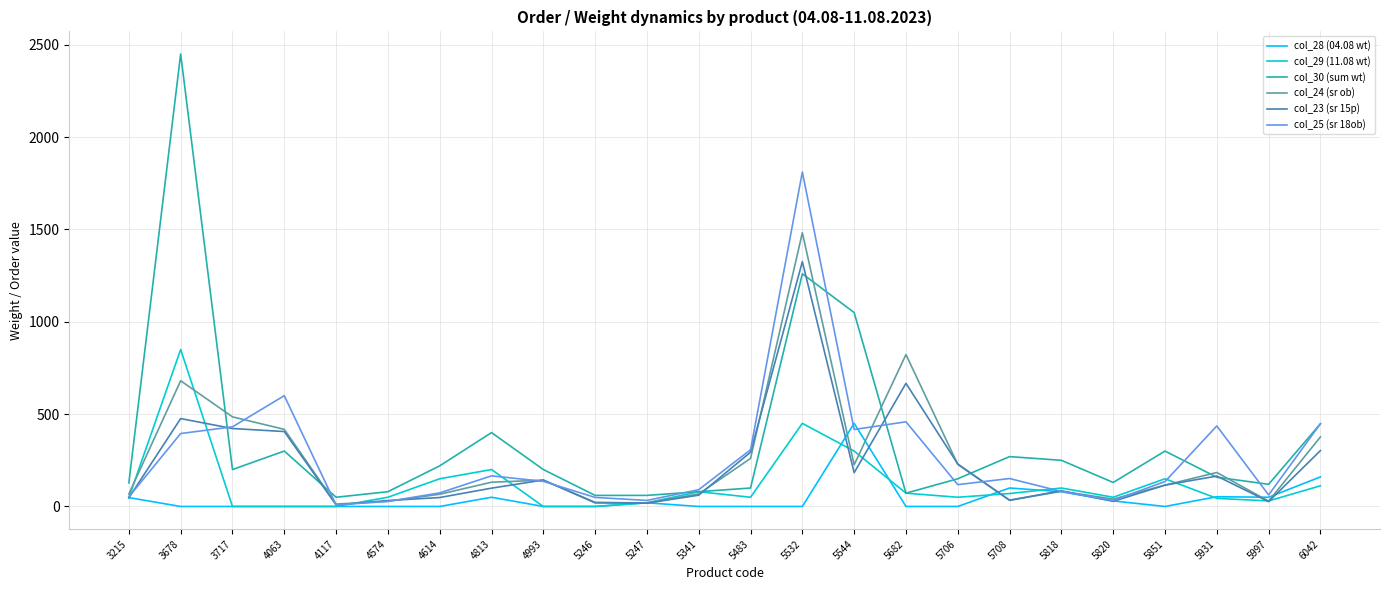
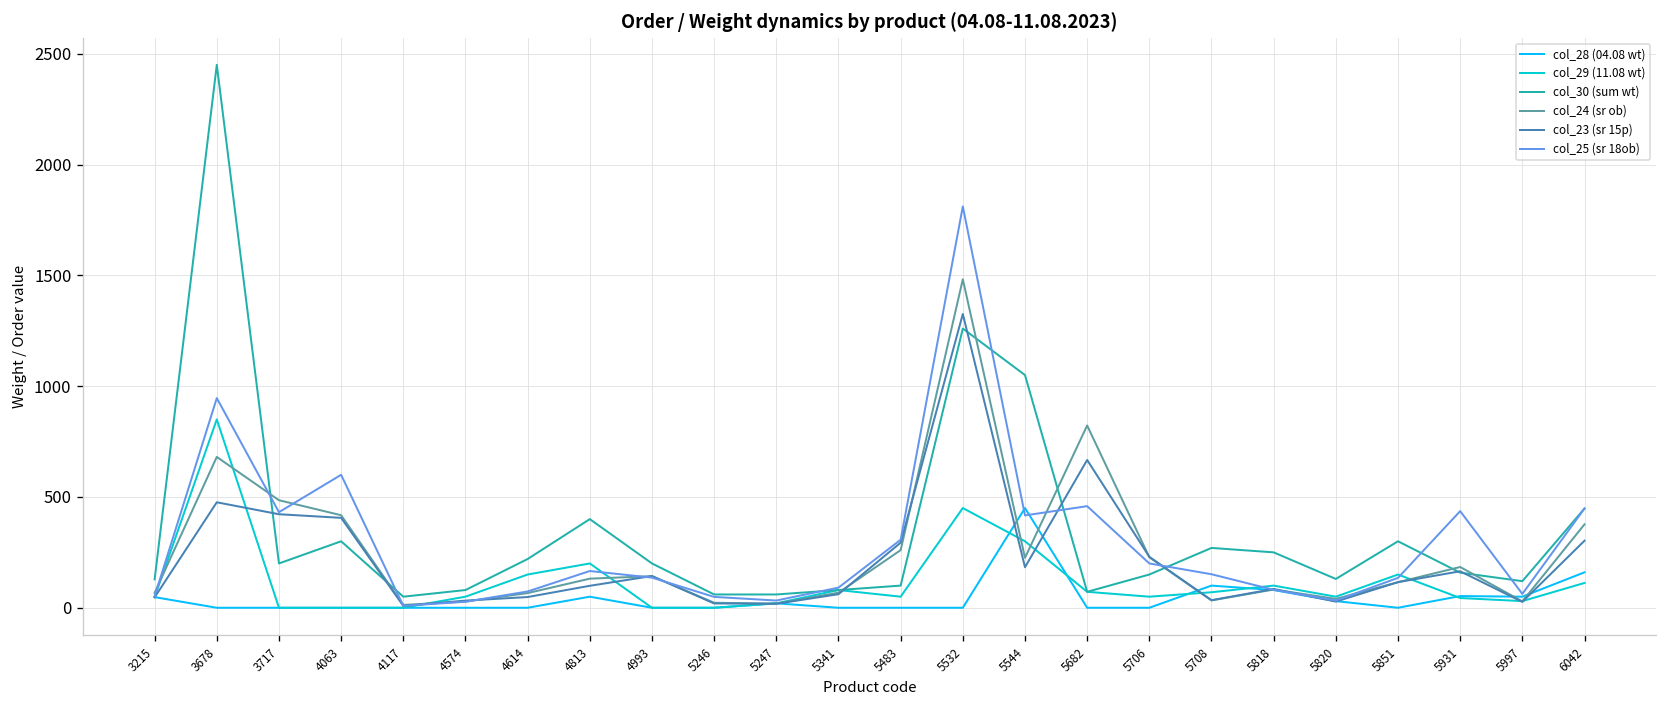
col_25 (sr 18ob), 3678: 390 -> 950
col_25 (sr 18ob), 5706: 120 -> 200
